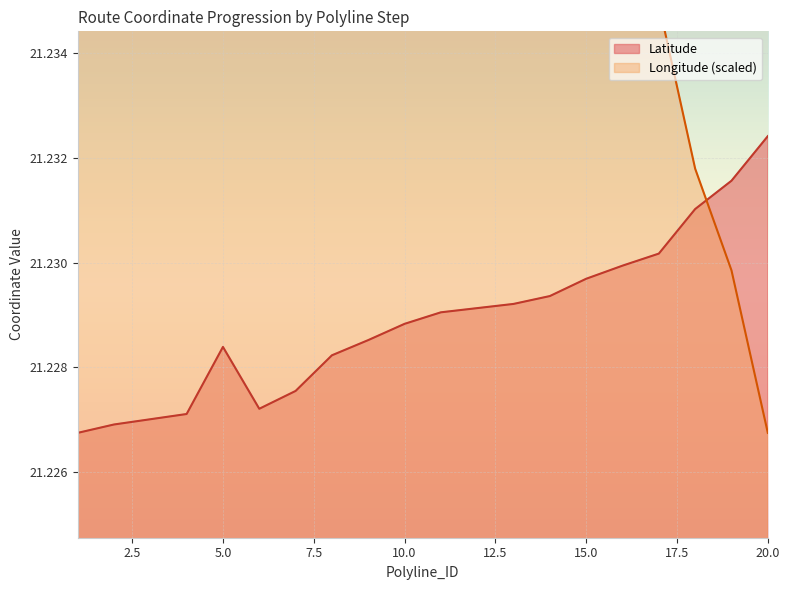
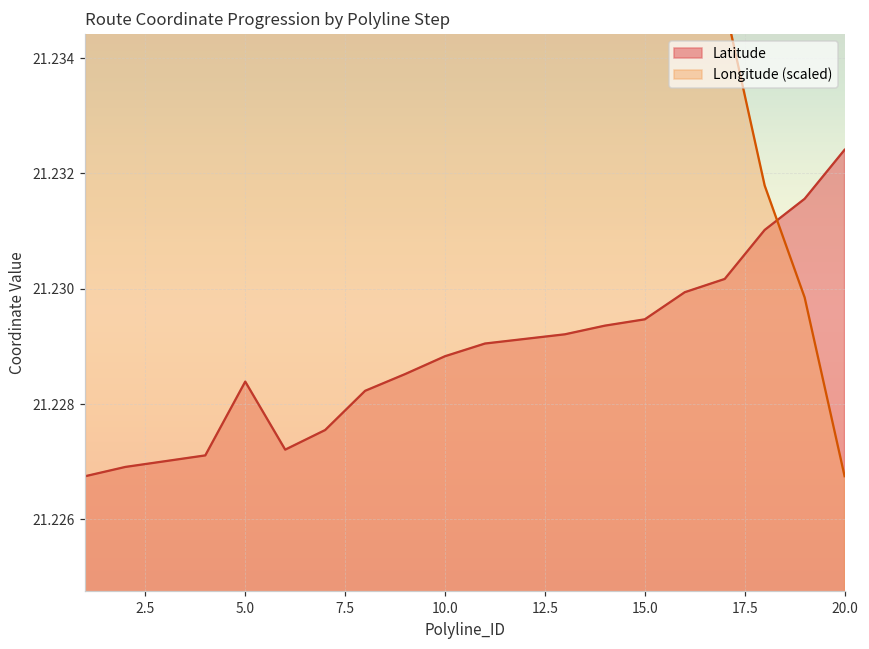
Latitude, 15.0: 21.2297 -> 21.2295
